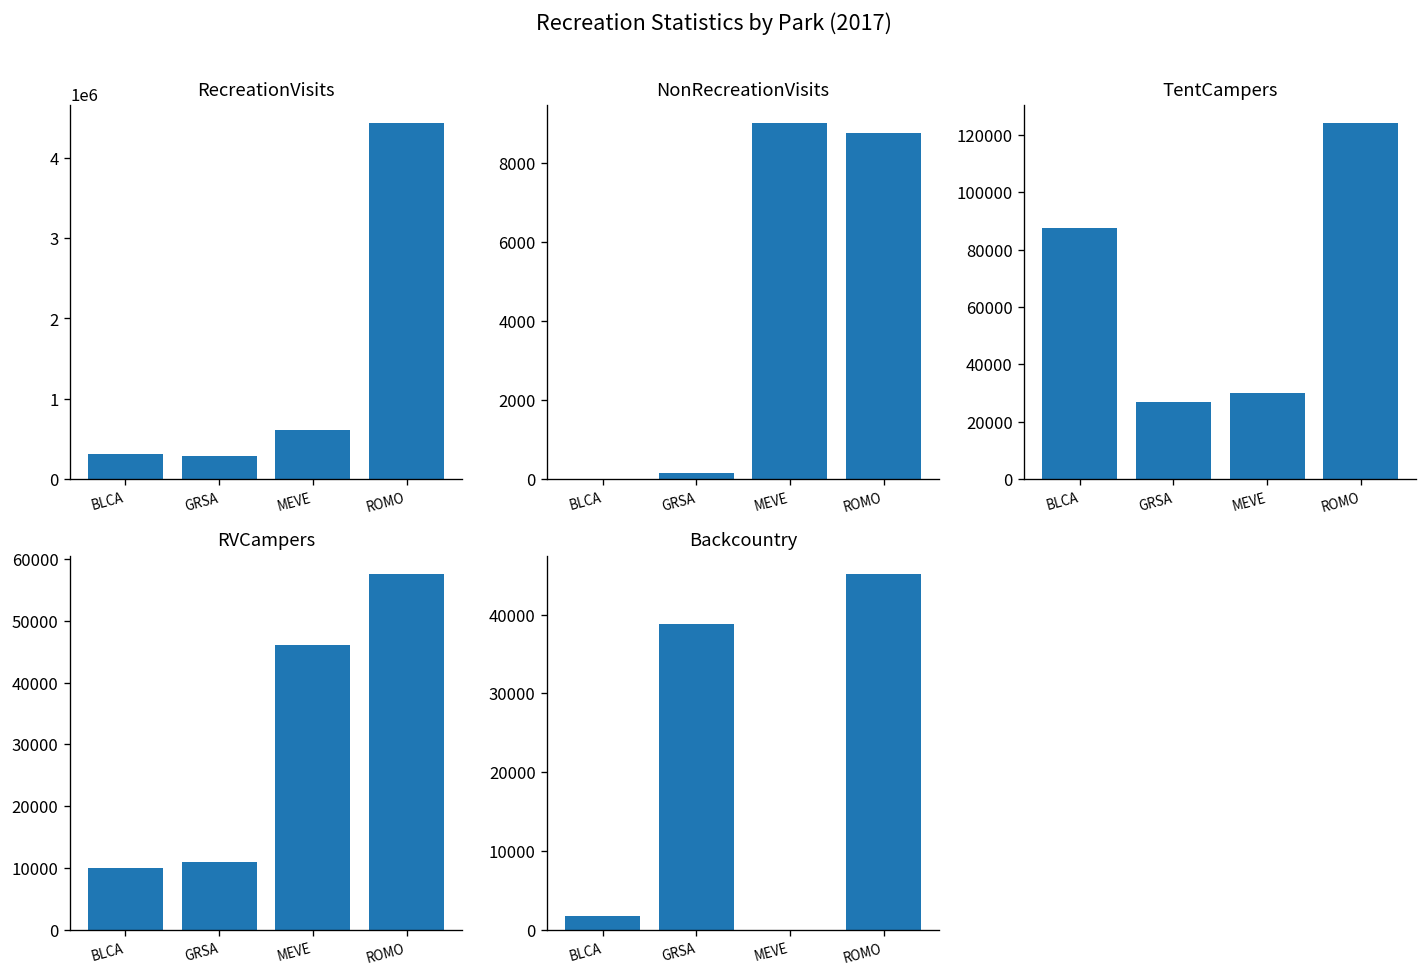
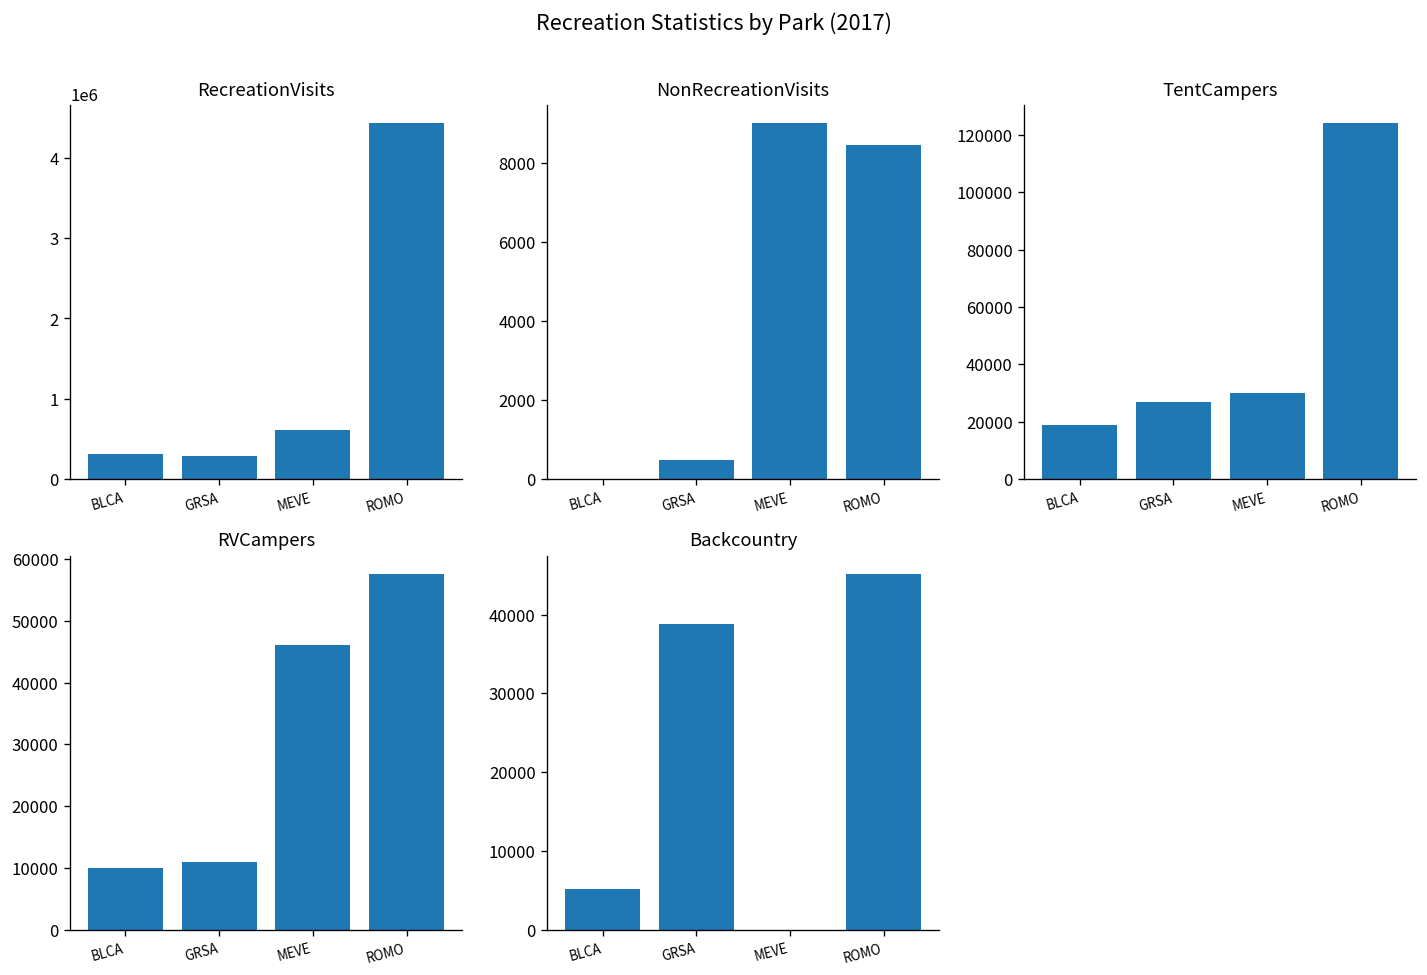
NonRecreationVisits, GRSA: 100 -> 500
NonRecreationVisits, ROMO: 8800 -> 8400
TentCampers, BLCA: 87000 -> 19000
Backcountry, BLCA: 2000 -> 5000
